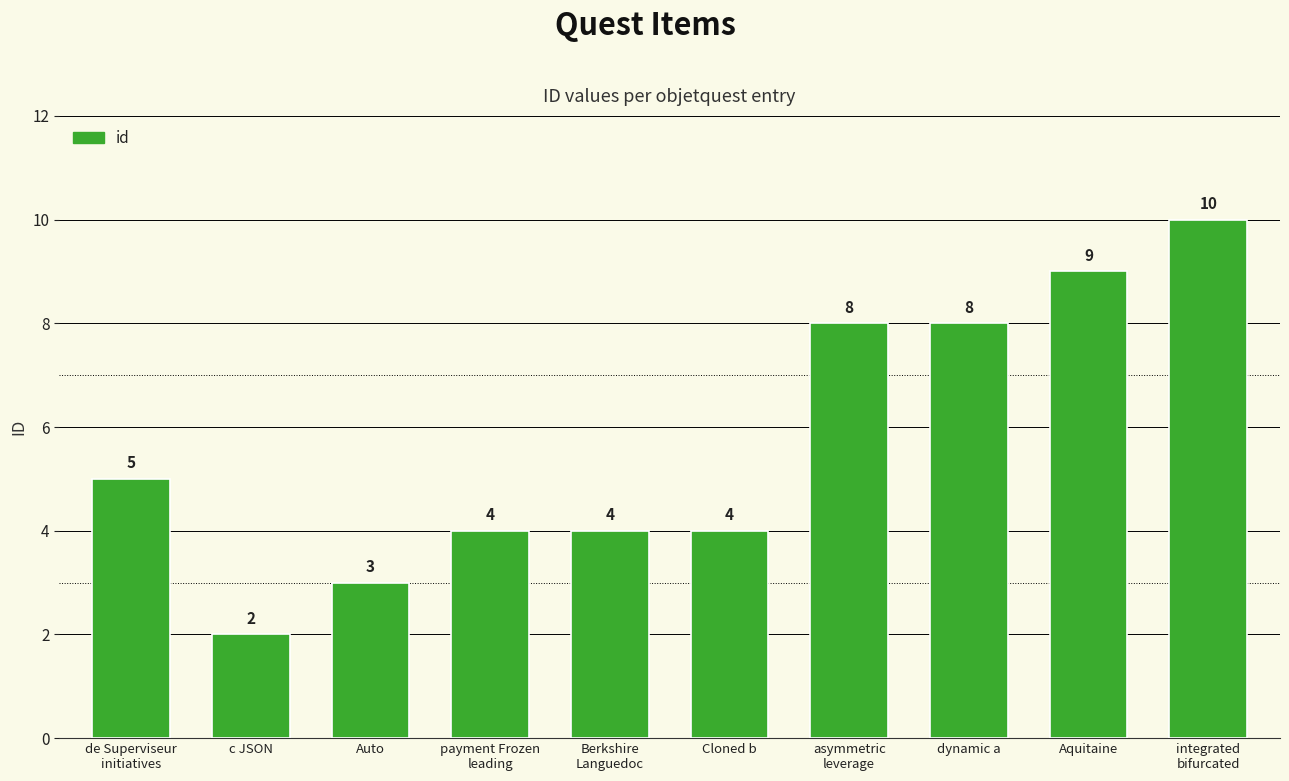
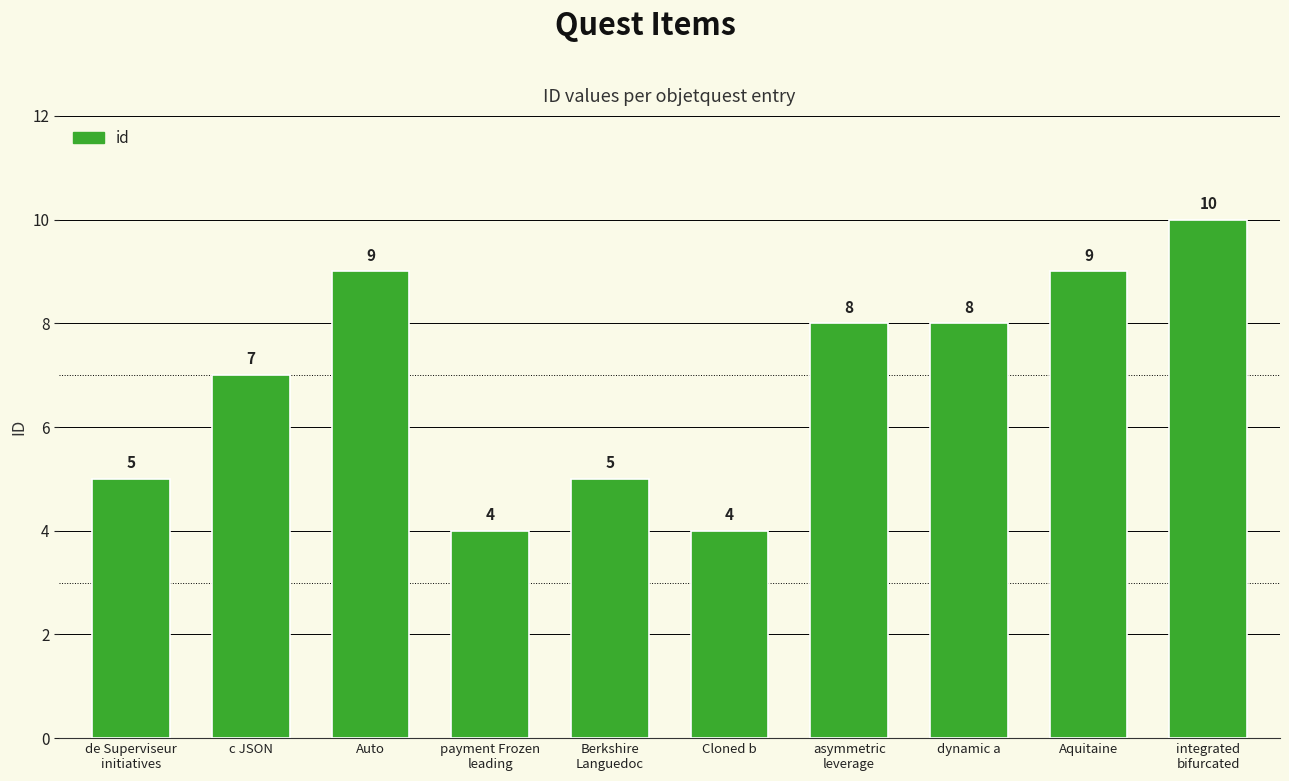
c JSON: 2 -> 7
Auto: 3 -> 9
Berkshire Languedoc: 4 -> 5
